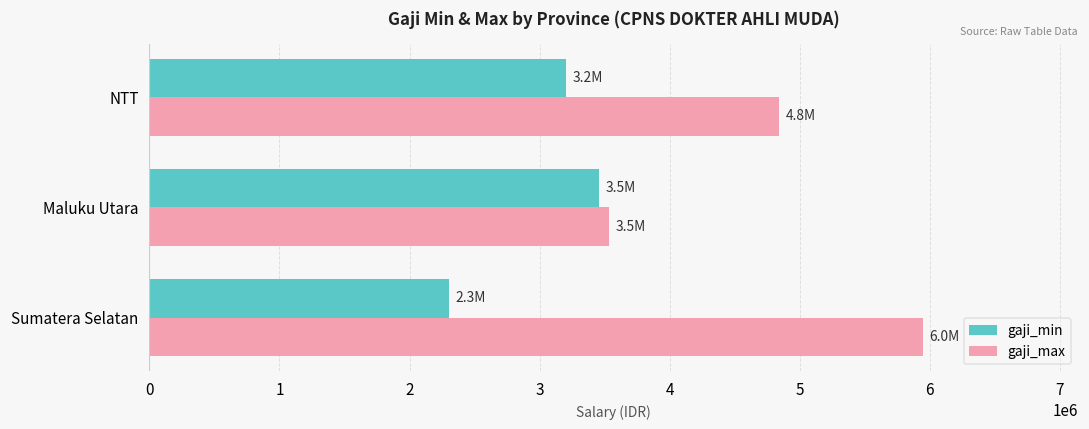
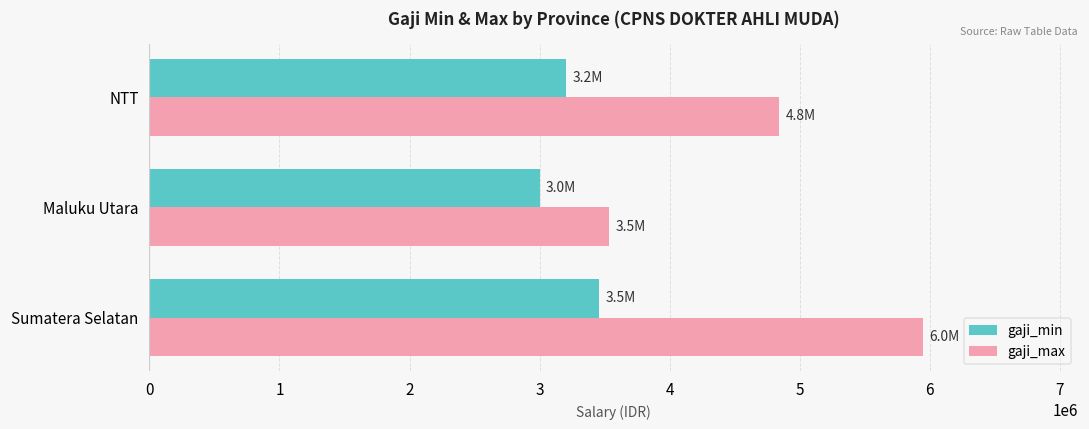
gaji_min, Maluku Utara: 3.5M -> 3.0M
gaji_min, Sumatera Selatan: 2.3M -> 3.5M
